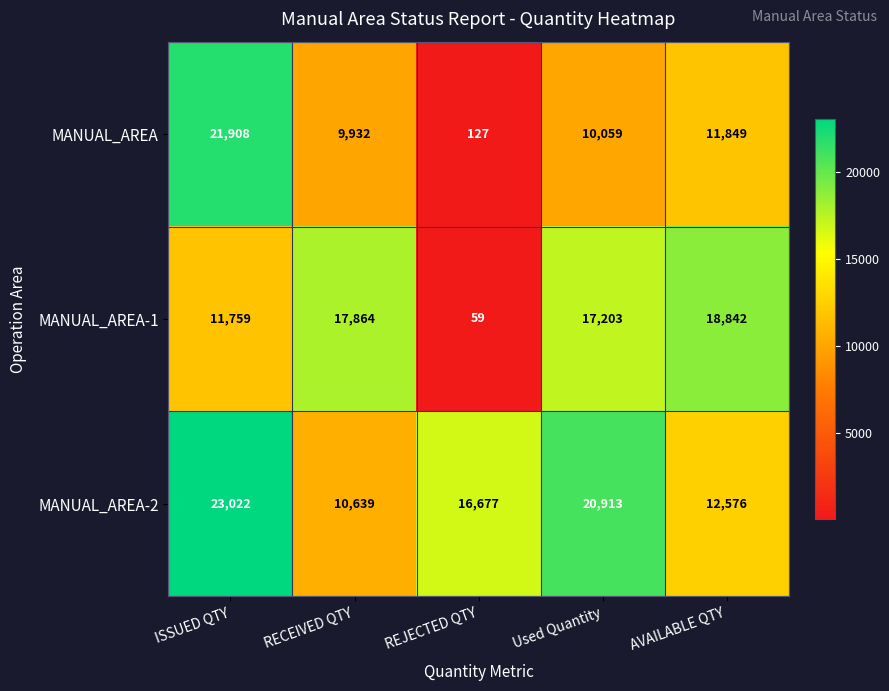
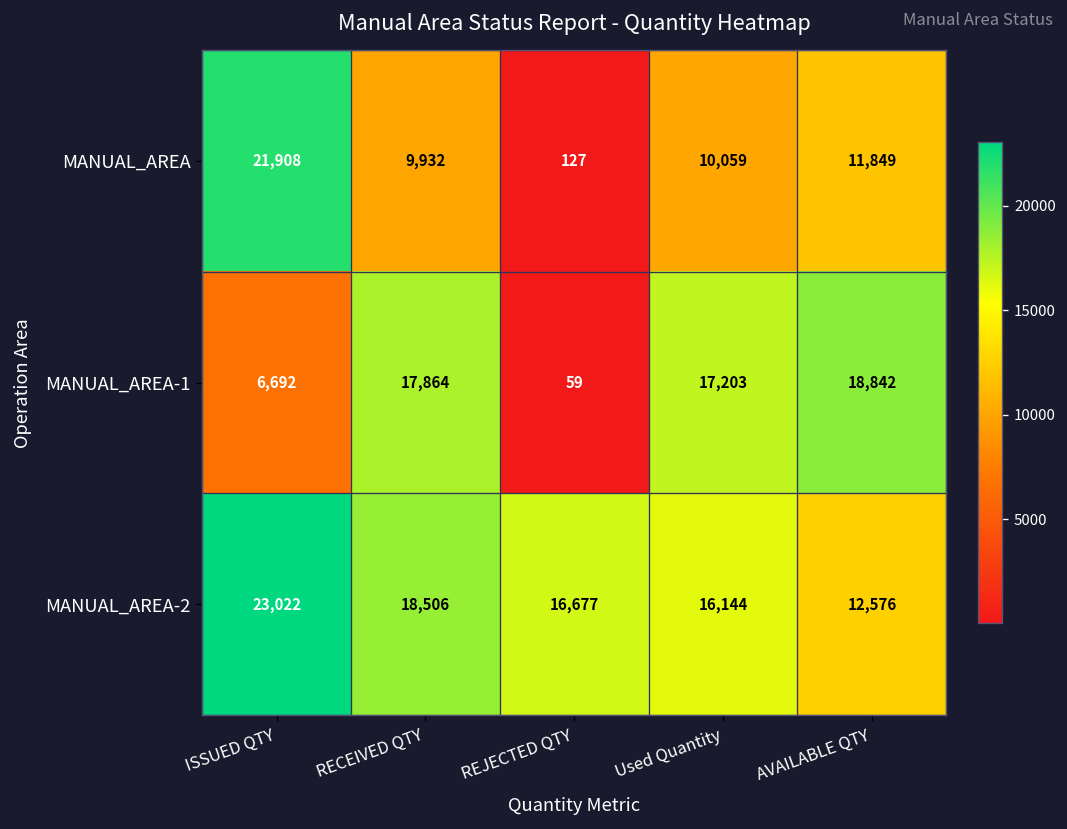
MANUAL_AREA-1, ISSUED QTY: 11,759 -> 6,692
MANUAL_AREA-2, RECEIVED QTY: 10,639 -> 18,506
MANUAL_AREA-2, Used Quantity: 20,913 -> 16,144
